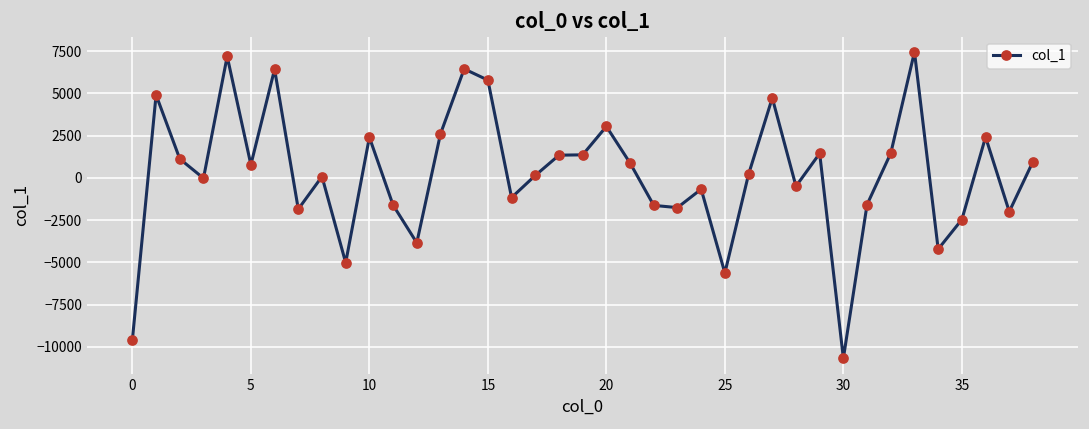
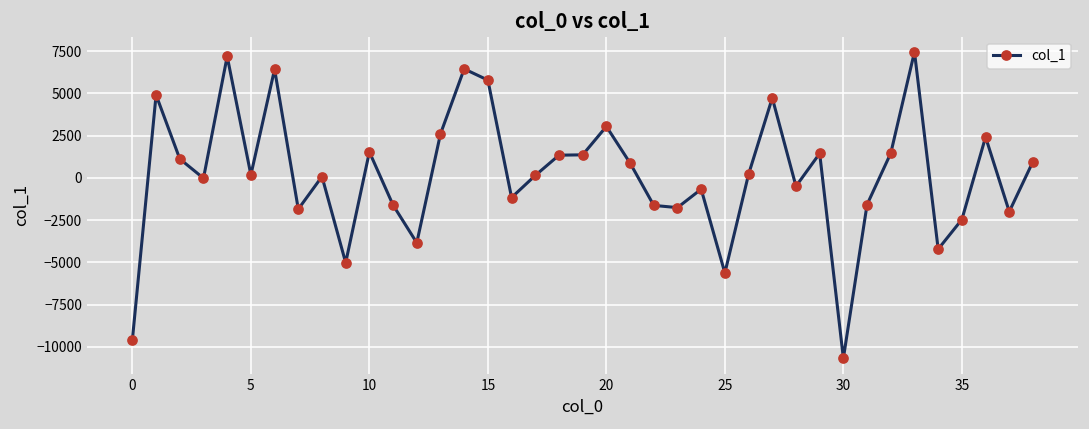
5: 800 -> 200
10: 2400 -> 1500
